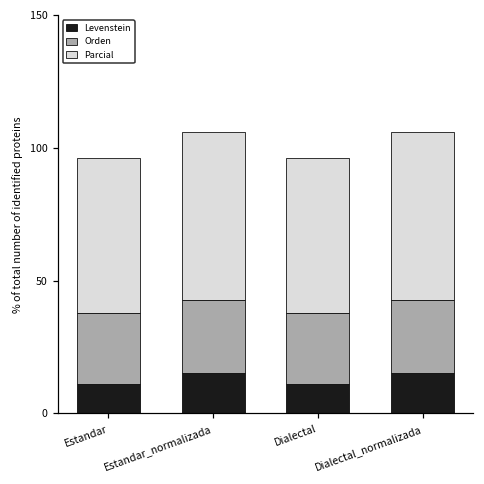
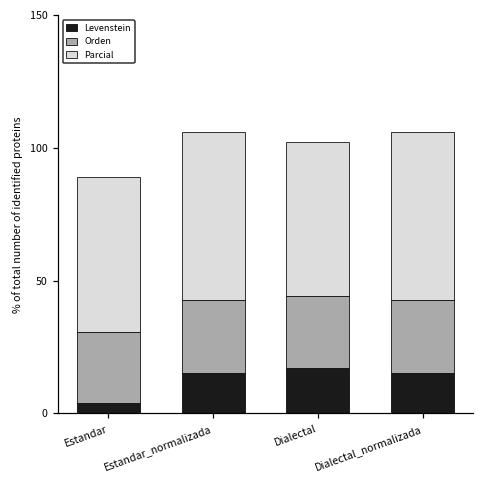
Levenstein, Estandar: 11 -> 4
Levenstein, Dialectal: 11 -> 17
